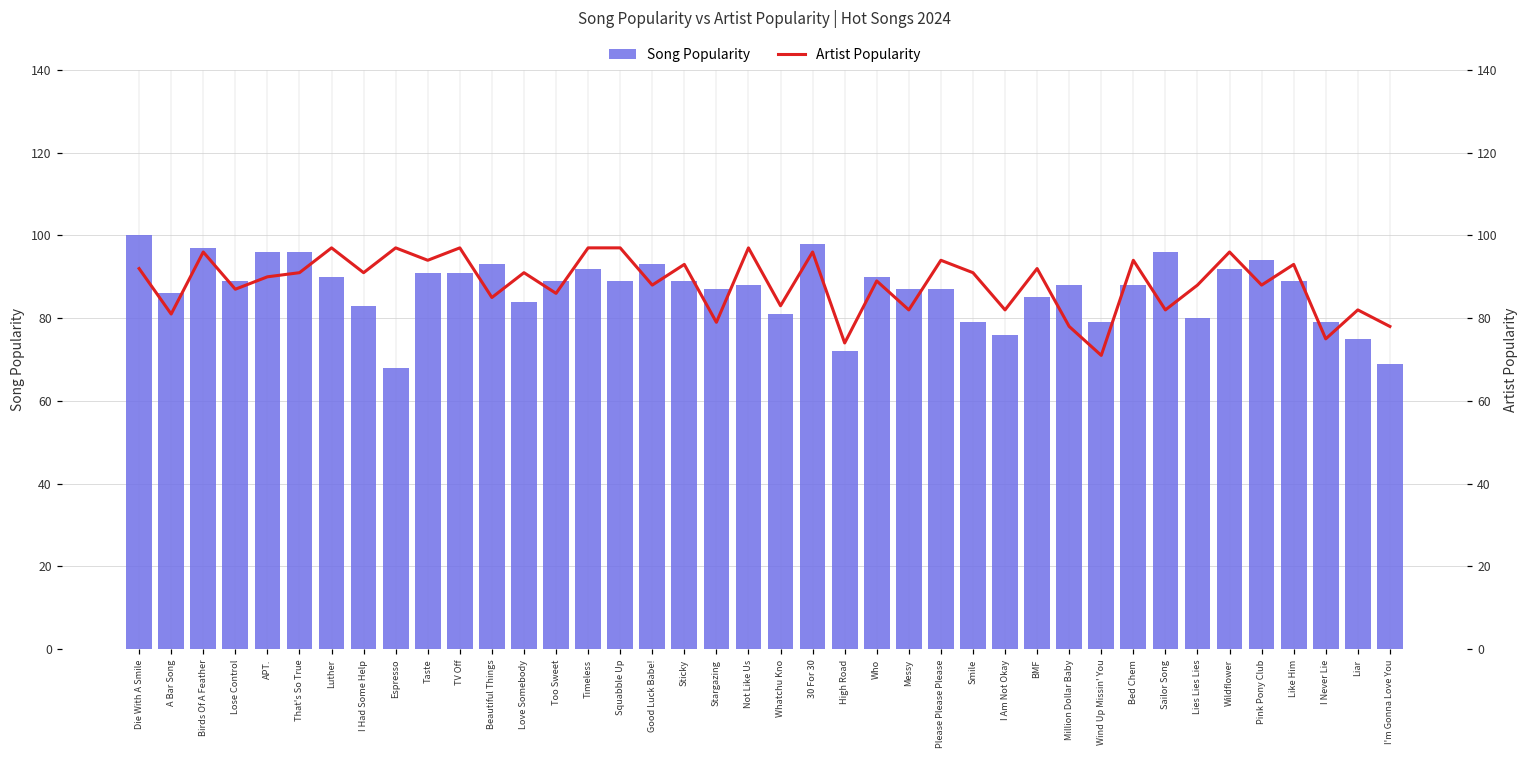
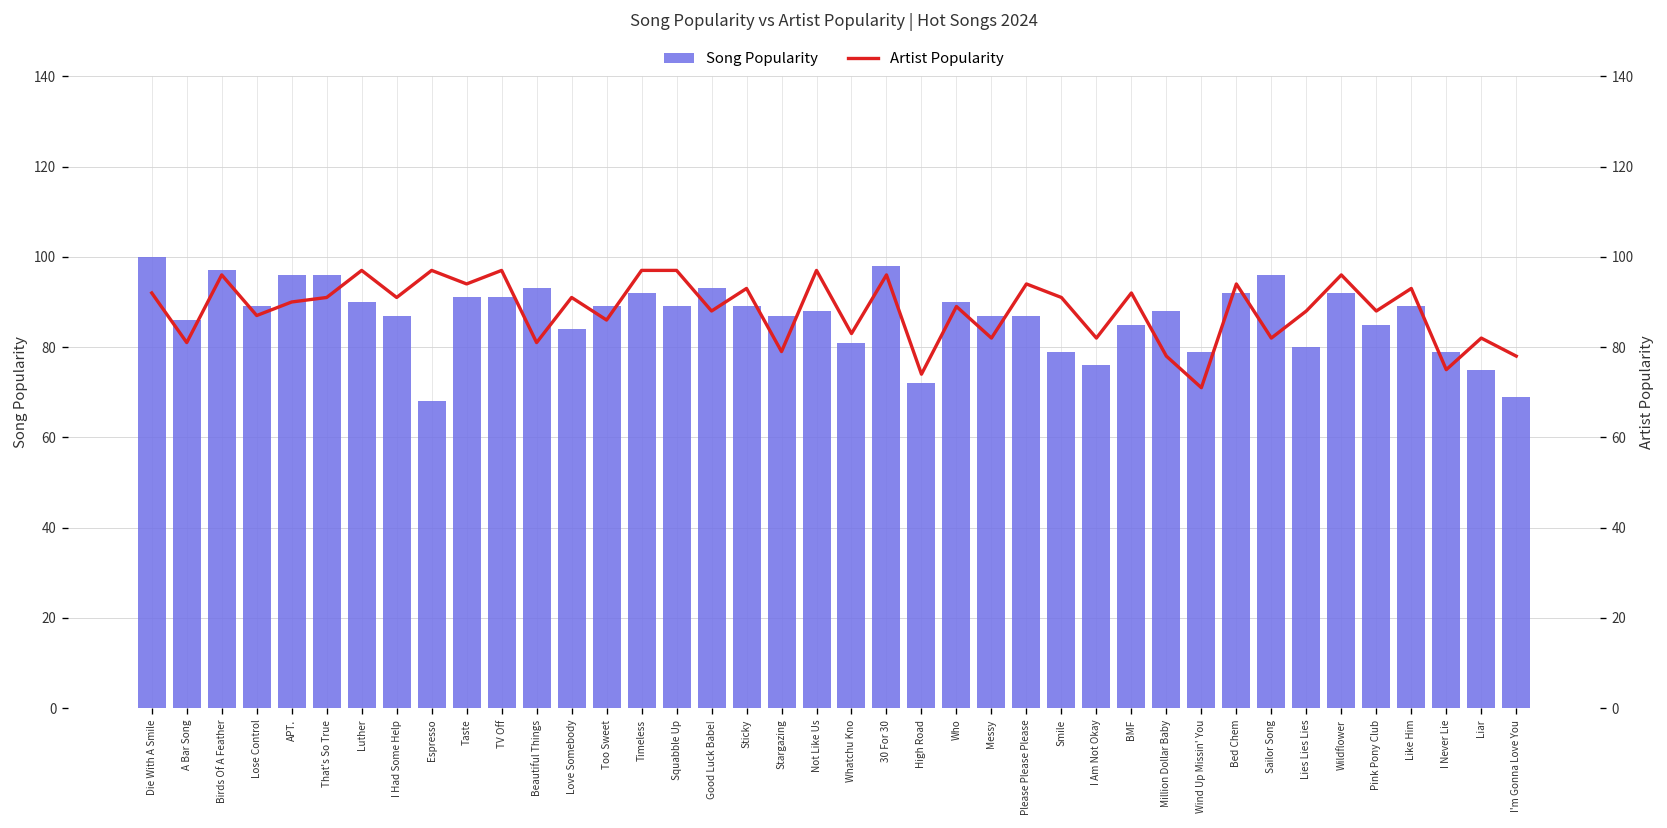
Song Popularity, I Had Some Help: 83 -> 87
Song Popularity, Bed Chem: 88 -> 92
Song Popularity, Pink Pony Club: 94 -> 85
Artist Popularity, Beautiful Things: 85 -> 81
